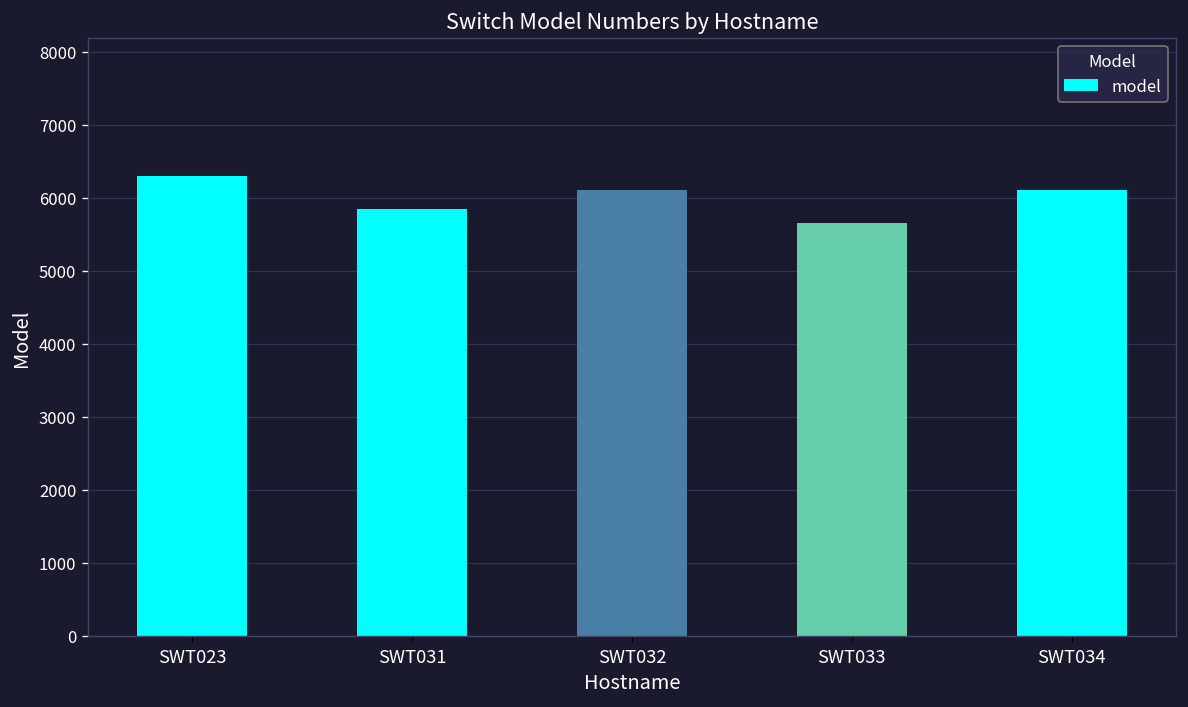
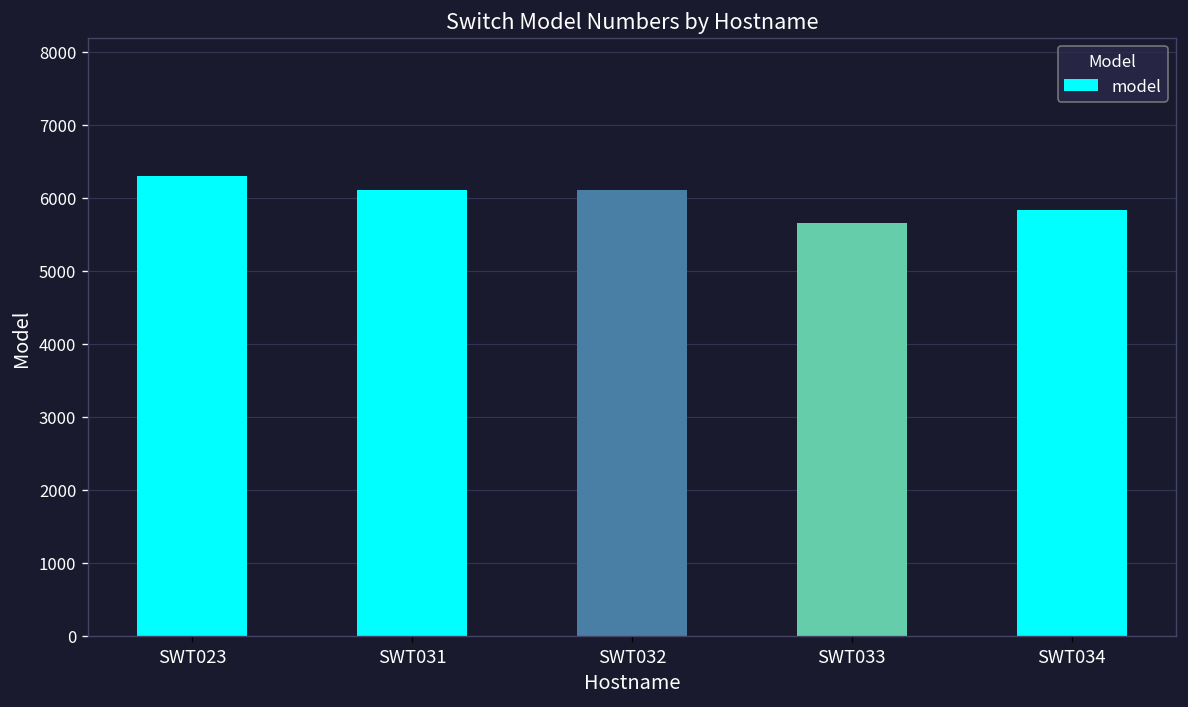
SWT031: 5800 -> 6100
SWT034: 6100 -> 5800
